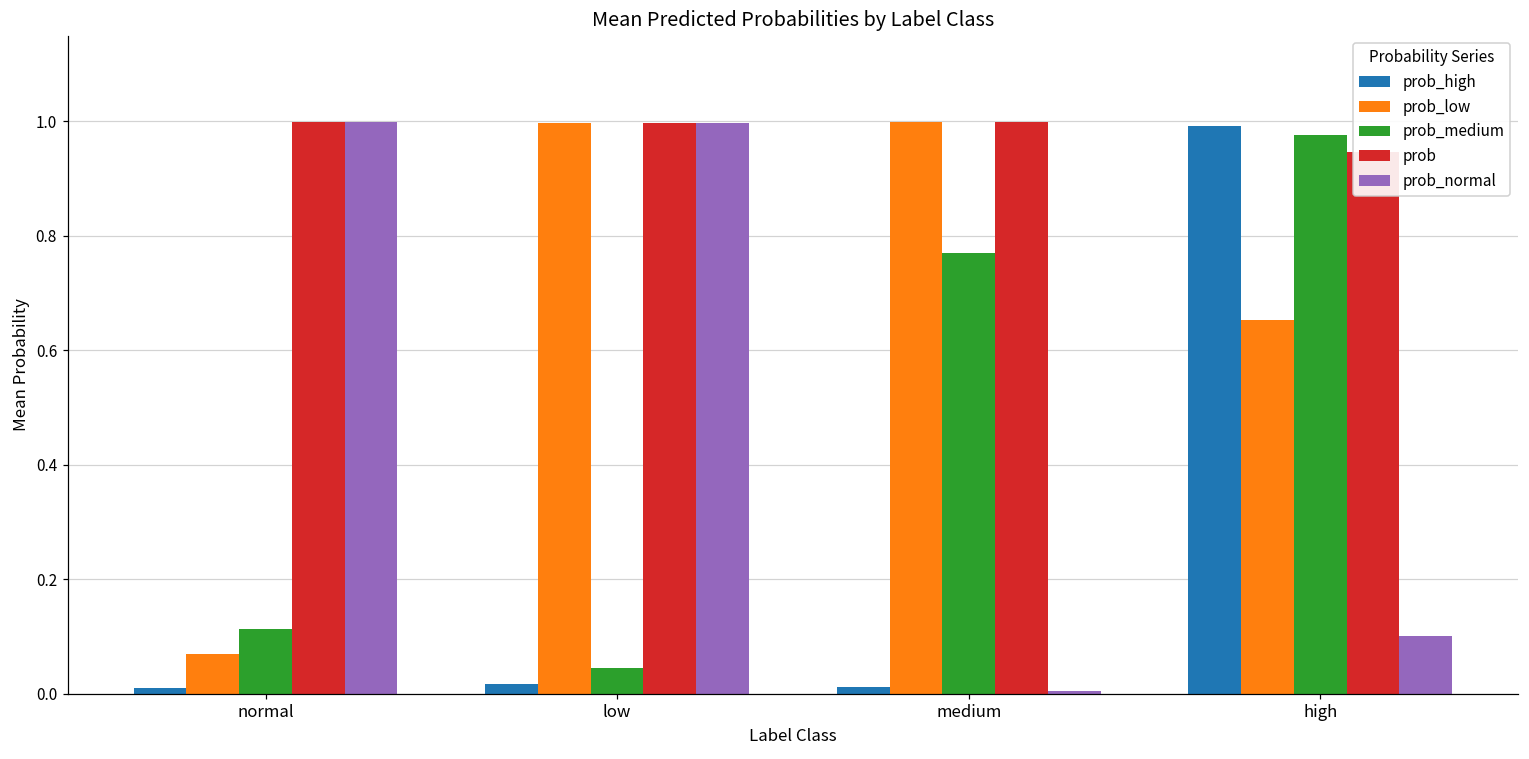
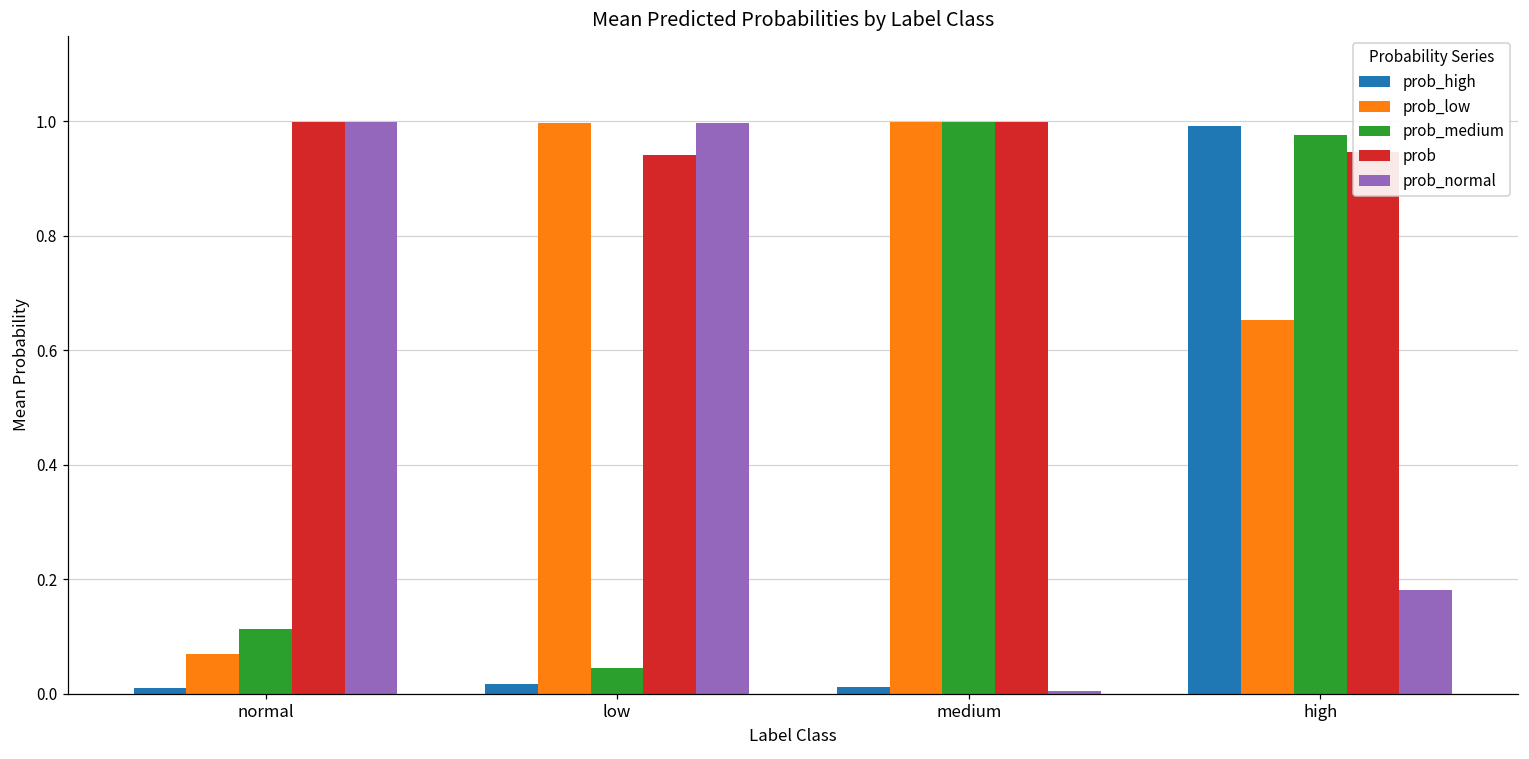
prob, low: 1.00 -> 0.94
prob_medium, medium: 0.77 -> 1.00
prob_normal, high: 0.10 -> 0.18
